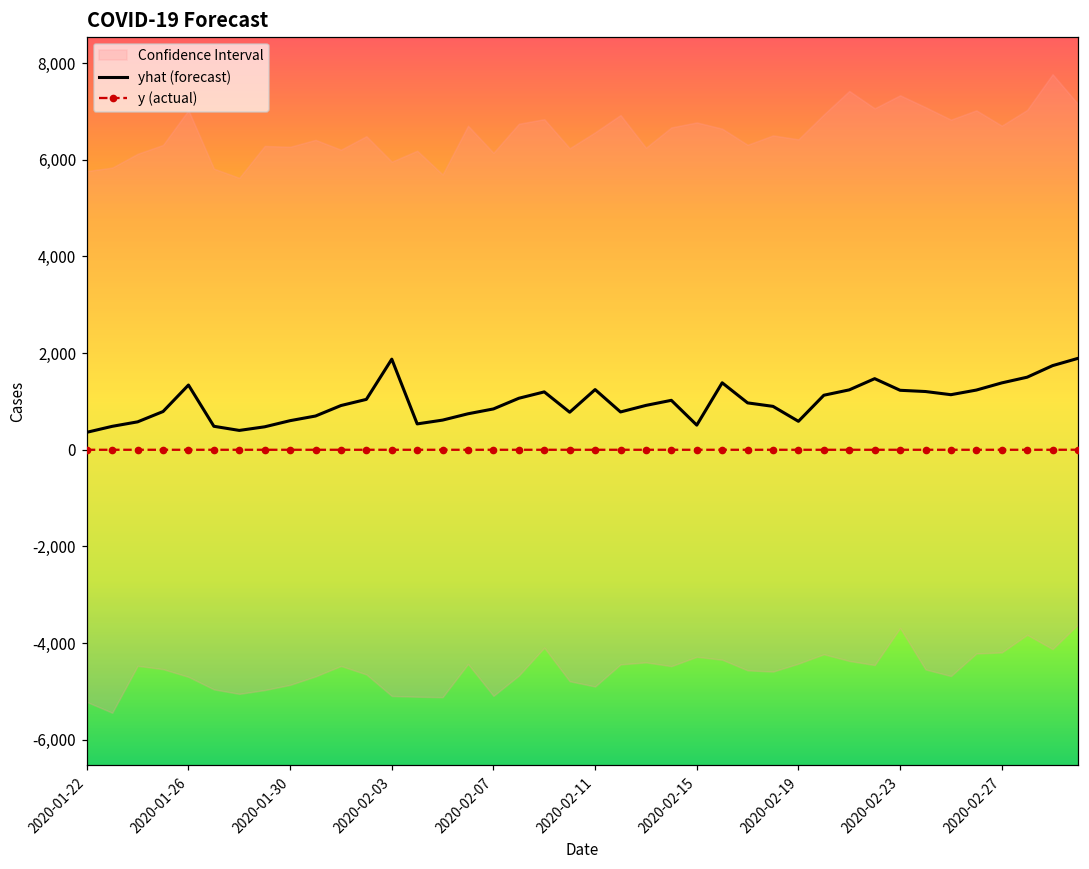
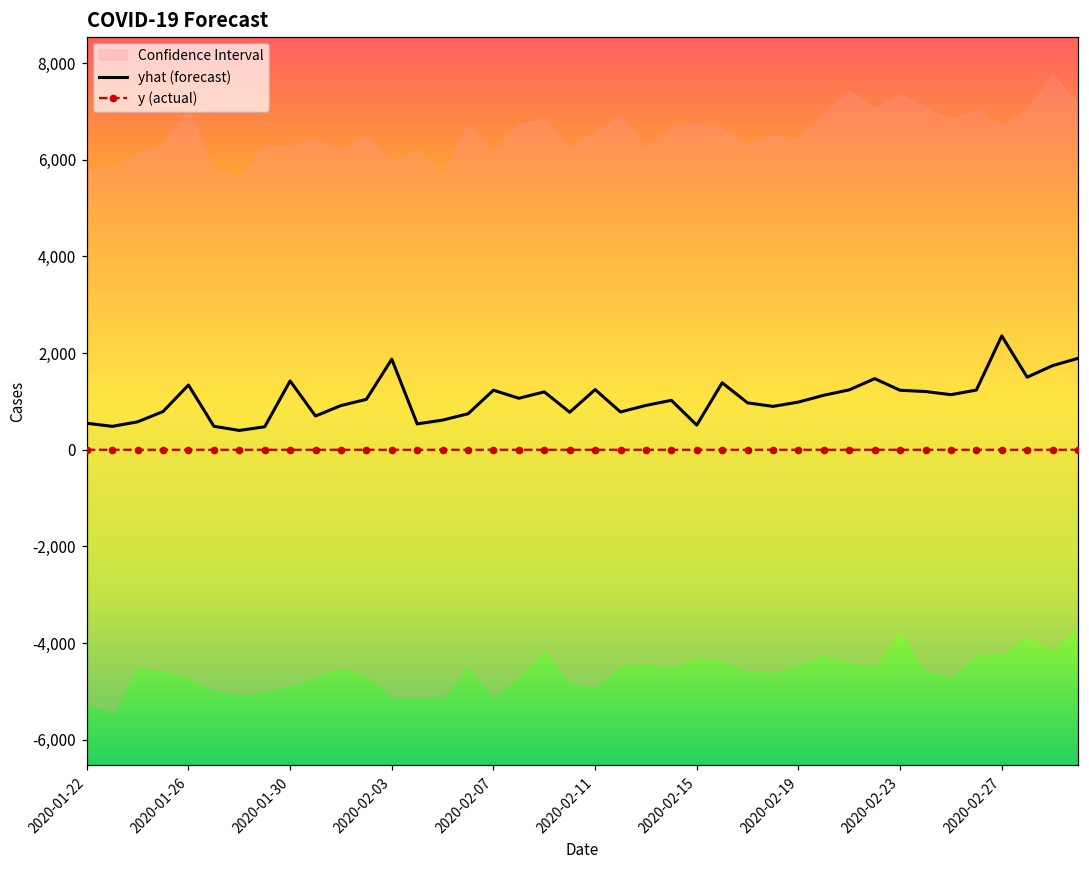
yhat (forecast), 2020-01-22: 400 -> 500
yhat (forecast), 2020-01-30: 600 -> 1,400
yhat (forecast), 2020-02-07: 800 -> 1,200
yhat (forecast), 2020-02-19: 600 -> 1,000
yhat (forecast), 2020-02-27: 1,400 -> 2,400
